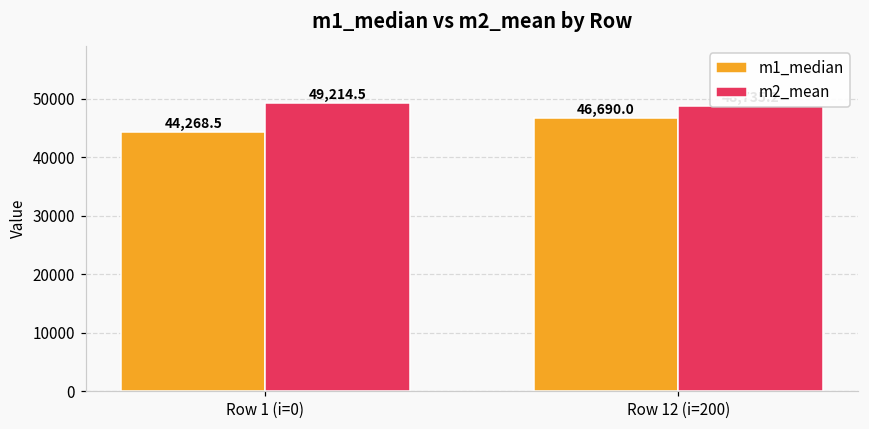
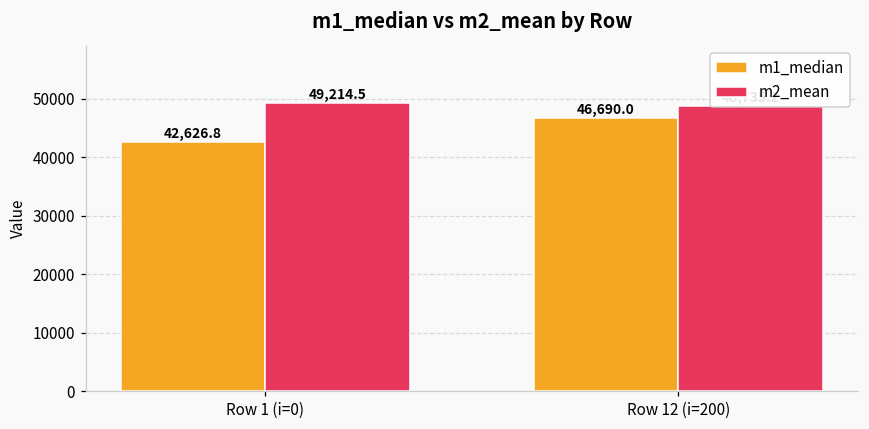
m1_median, Row 1 (i=0): 44,268.5 -> 42,626.8
